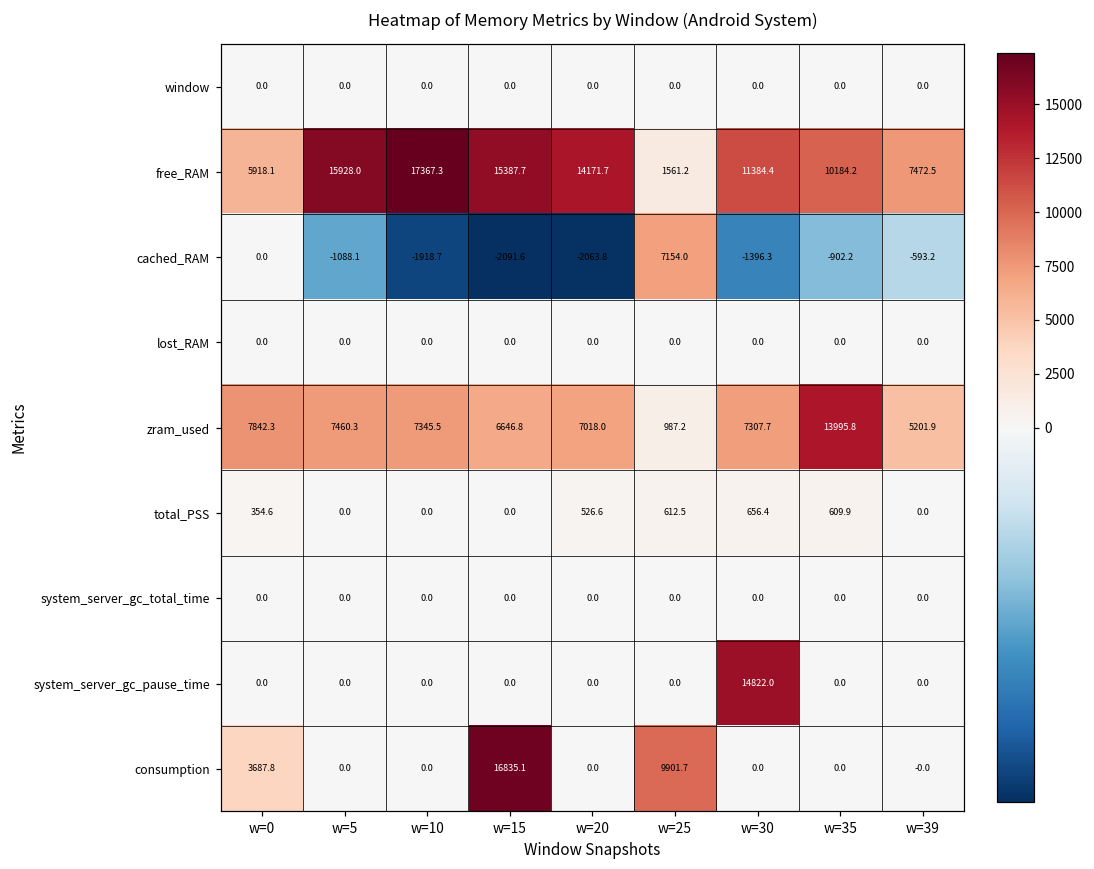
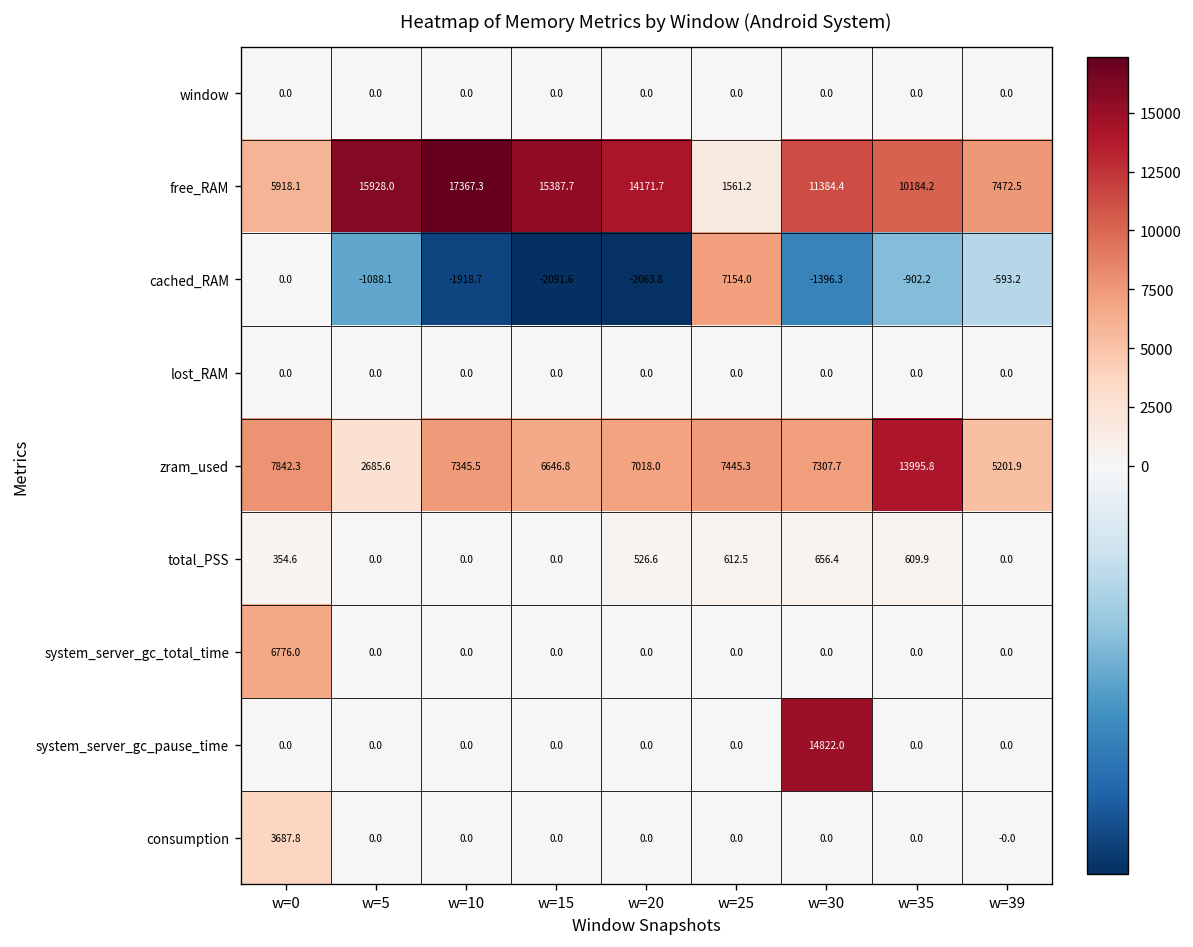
zram_used, w=5: 7460.3 -> 2685.6
zram_used, w=25: 987.2 -> 7445.3
system_server_gc_total_time, w=0: 0.0 -> 6776.0
consumption, w=15: 16835.1 -> 0.0
consumption, w=25: 9901.7 -> 0.0
